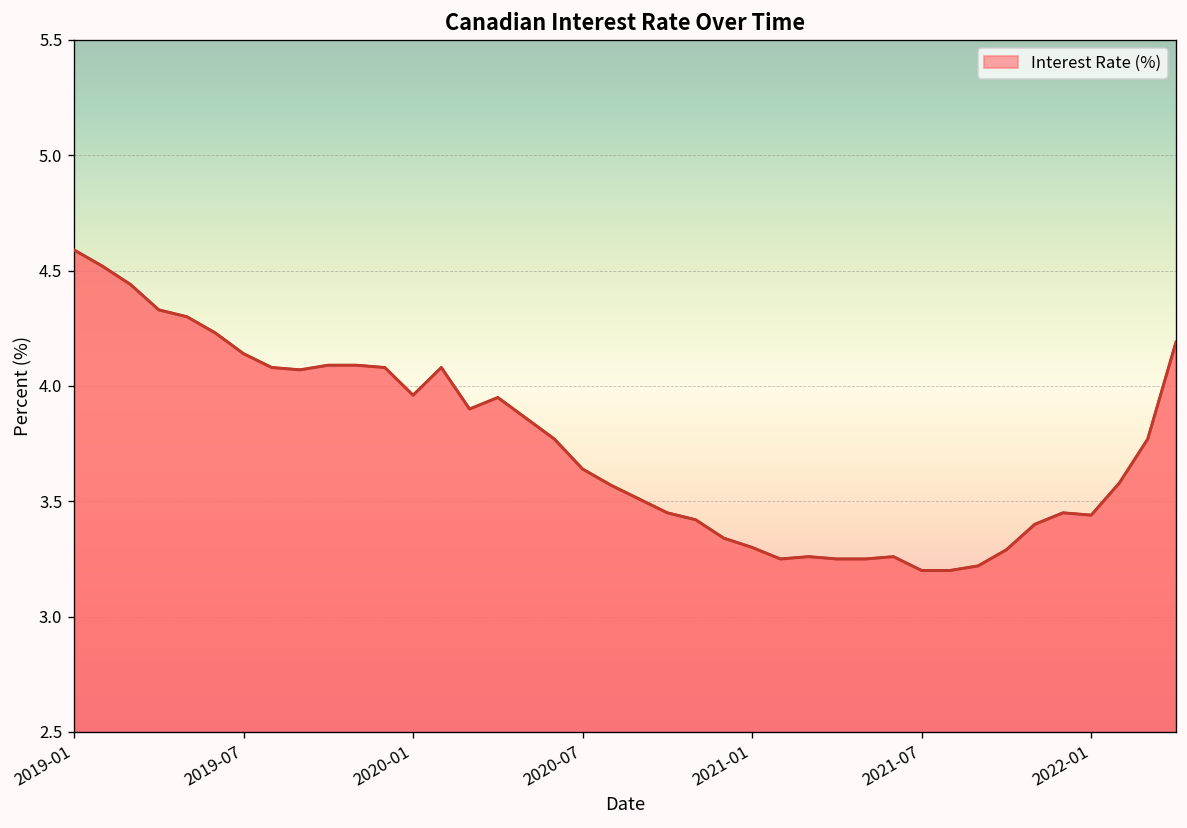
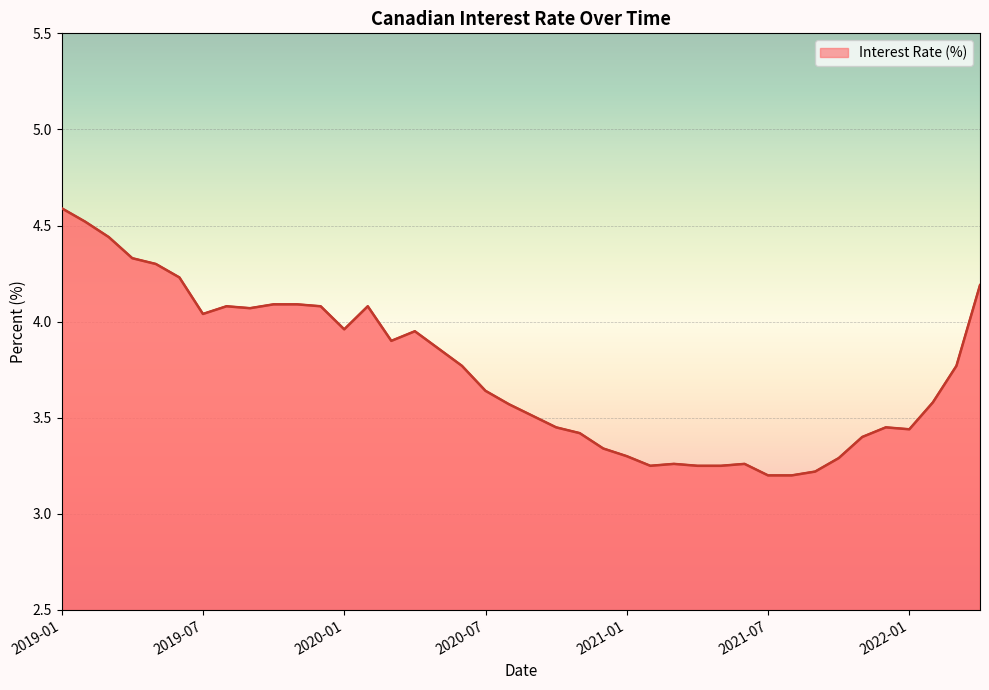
2019-07: 4.14 -> 4.04
